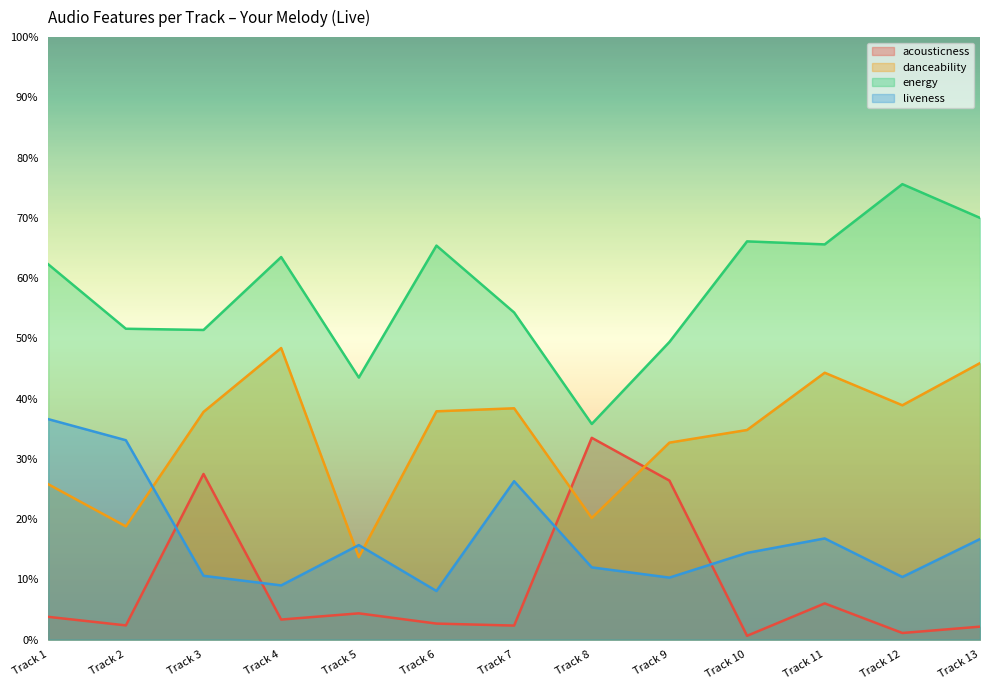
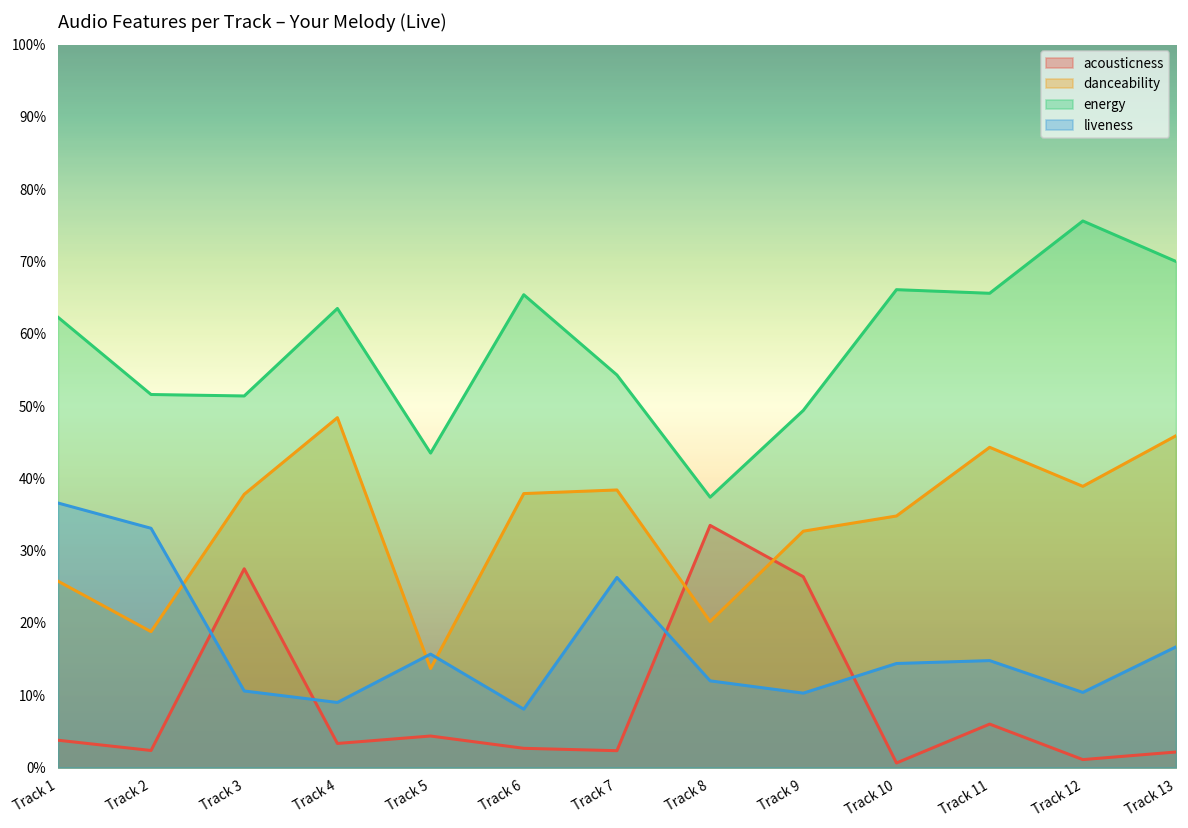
energy, Track 8: 36% -> 37%
liveness, Track 11: 17% -> 15%
